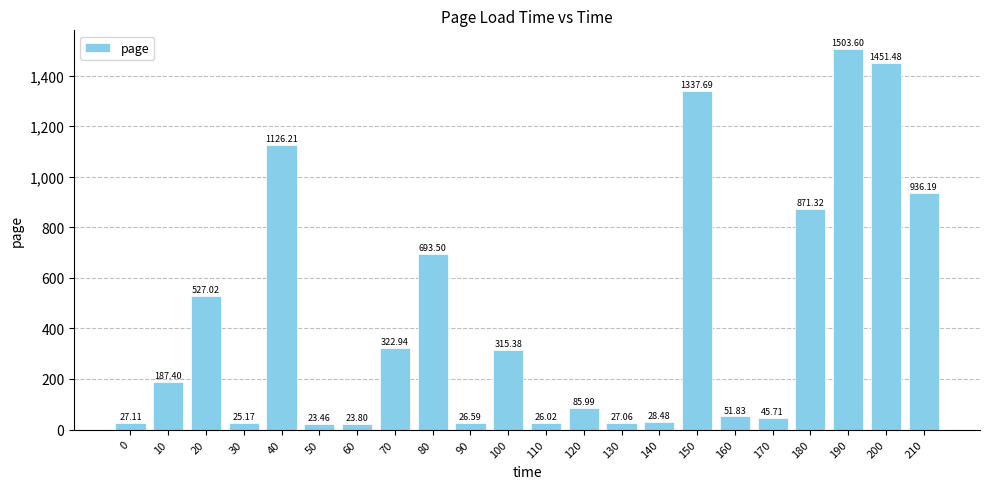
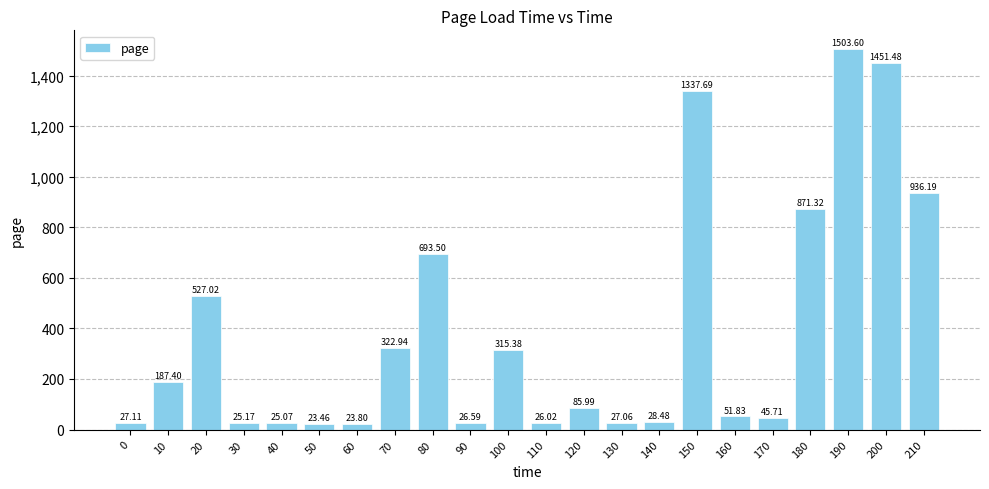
40: 1126.21 -> 25.07
